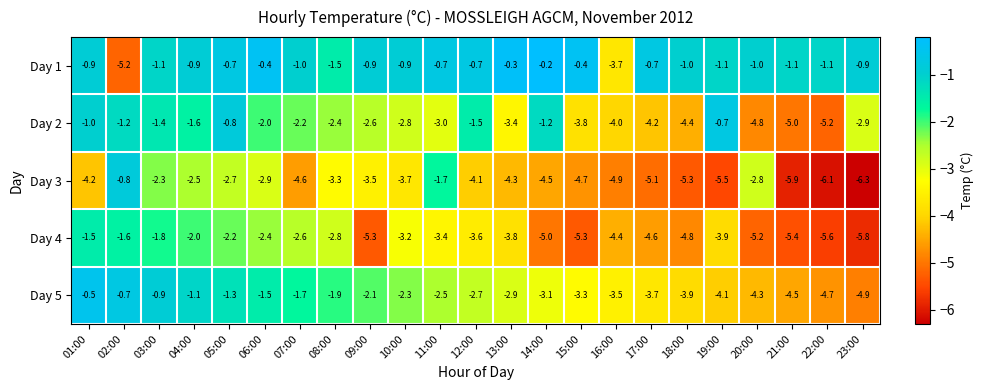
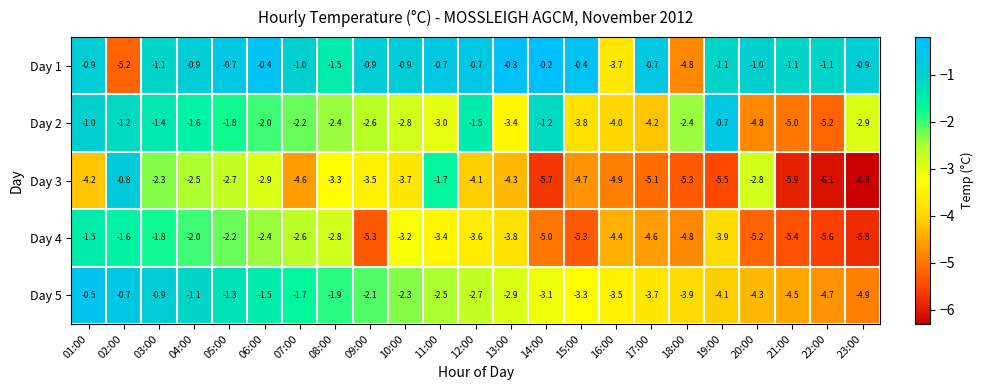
Day 1, 18:00: -1.0 -> -4.8
Day 2, 05:00: -0.8 -> -1.8
Day 2, 18:00: -4.4 -> -2.4
Day 3, 14:00: -4.5 -> -5.7
